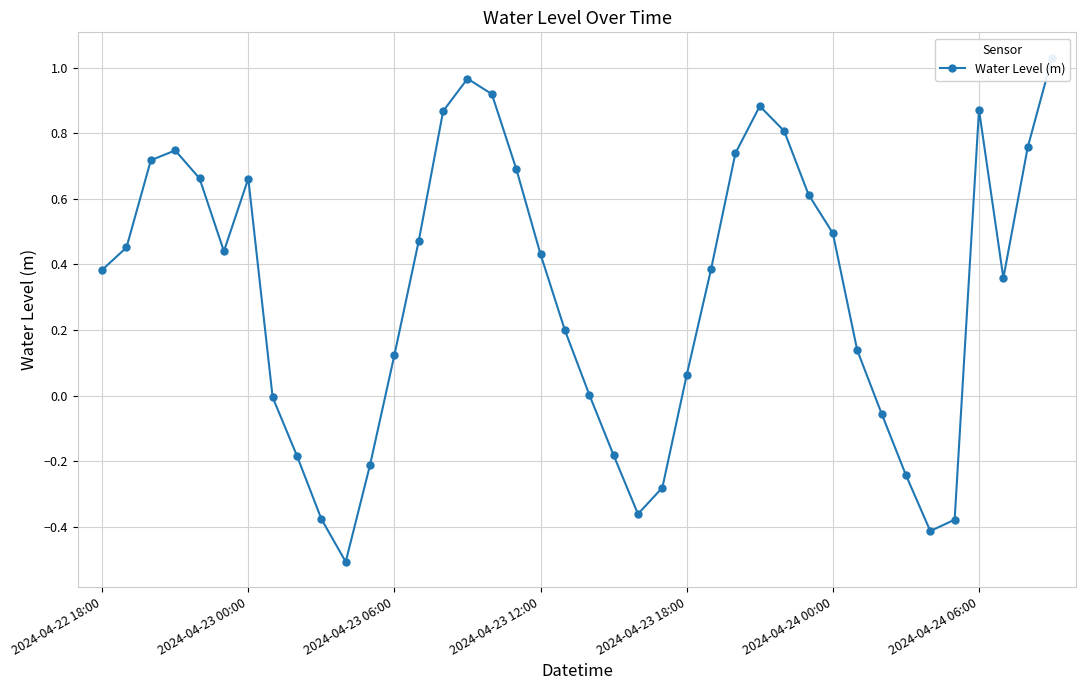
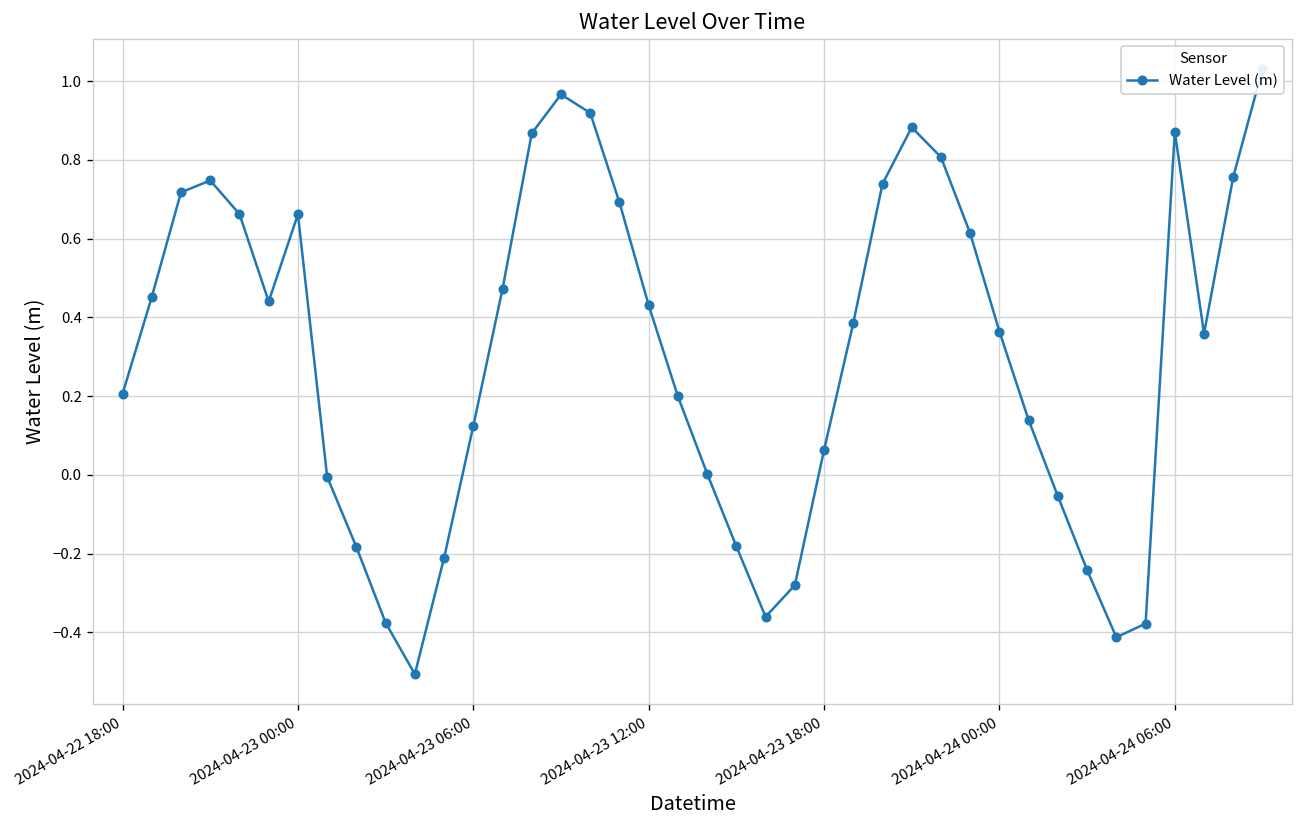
2024-04-22 18:00: 0.38 -> 0.21
2024-04-24 00:00: 0.50 -> 0.36
